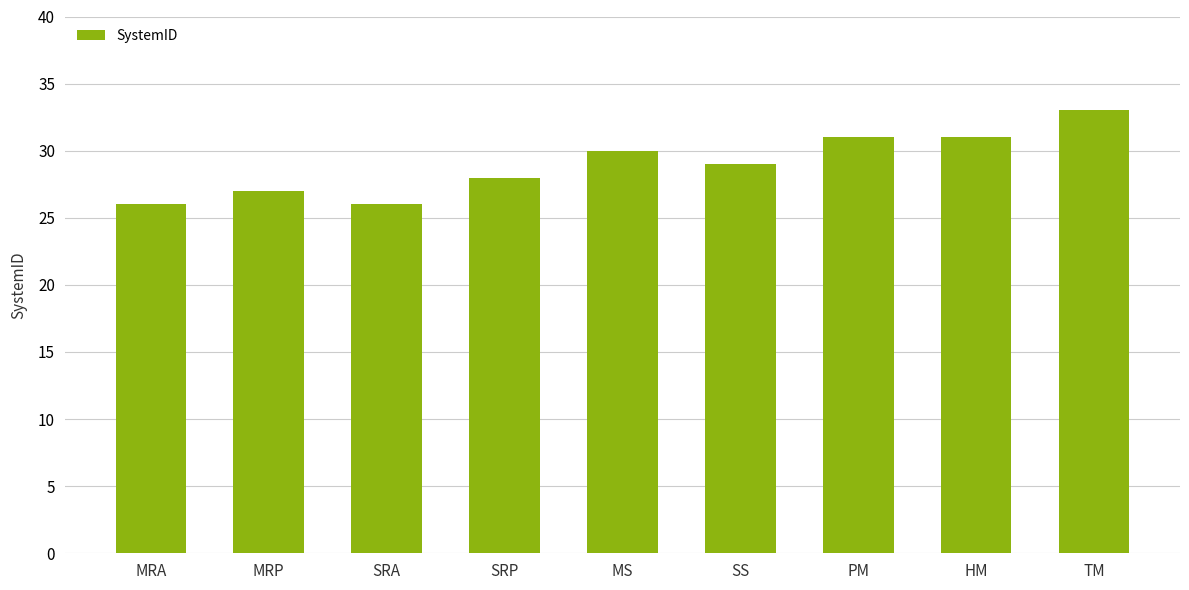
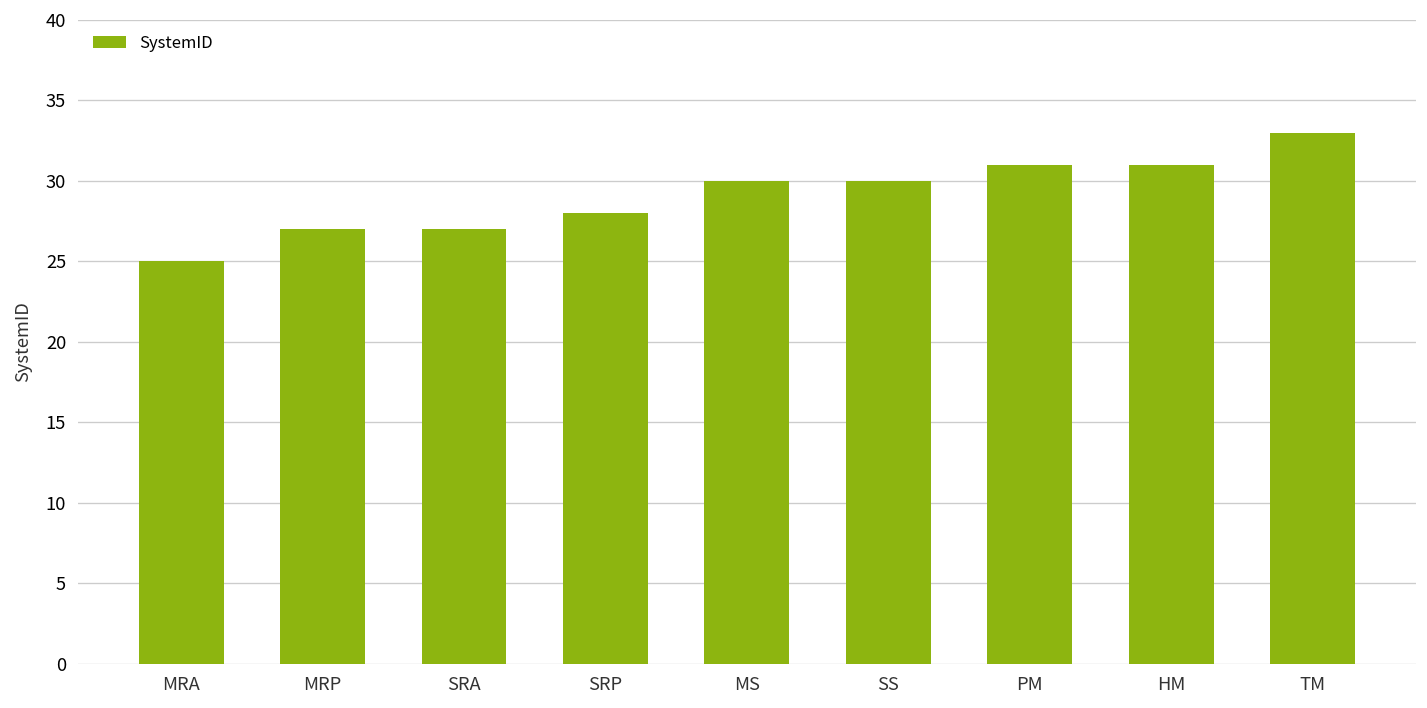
MRA: 26 -> 25
SRA: 26 -> 27
SS: 29 -> 30
